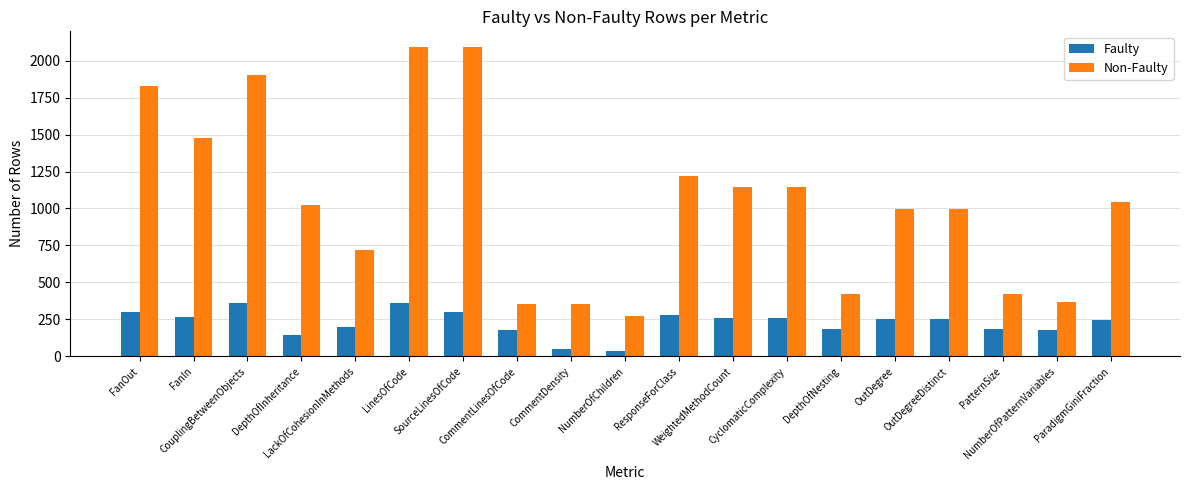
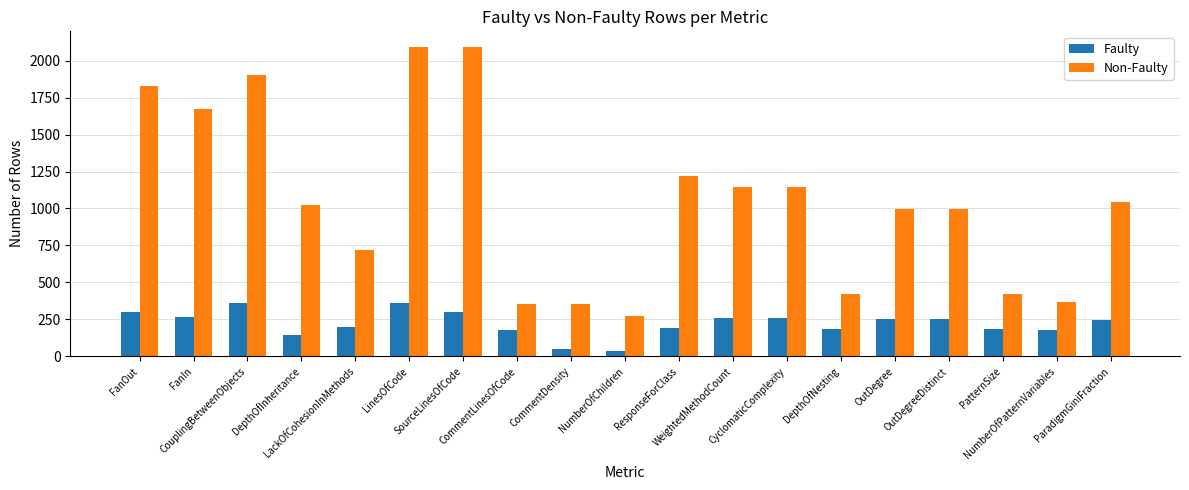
Non-Faulty, FanIn: 1470 -> 1670
Faulty, ResponseForClass: 280 -> 190
